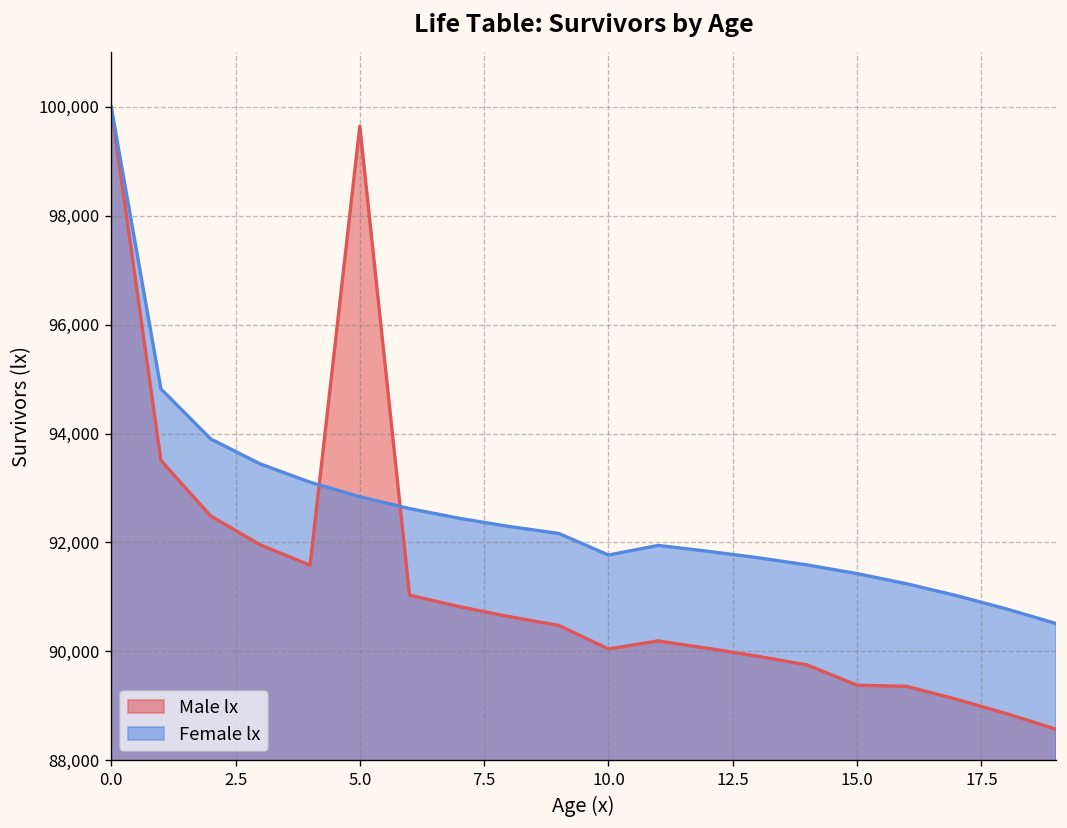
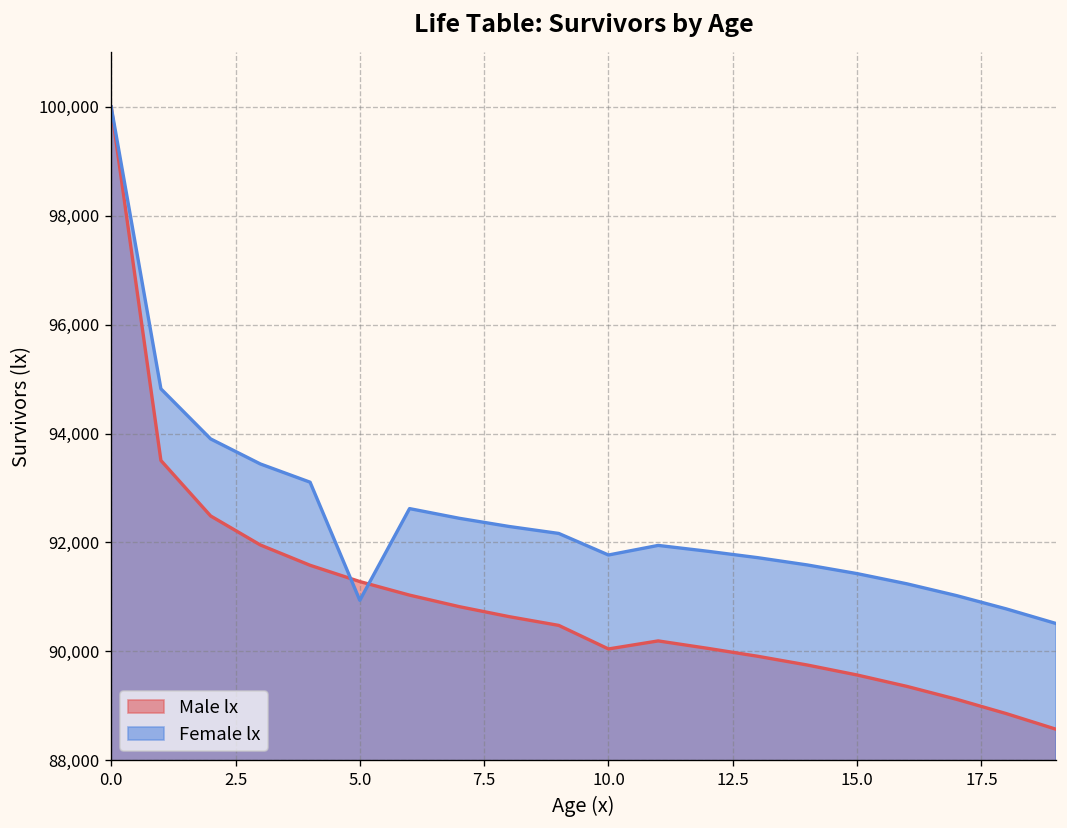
Male lx, 5.0: 99,600 -> 91,300
Female lx, 5.0: 92,800 -> 90,900
Male lx, 15.0: 89,400 -> 89,600
